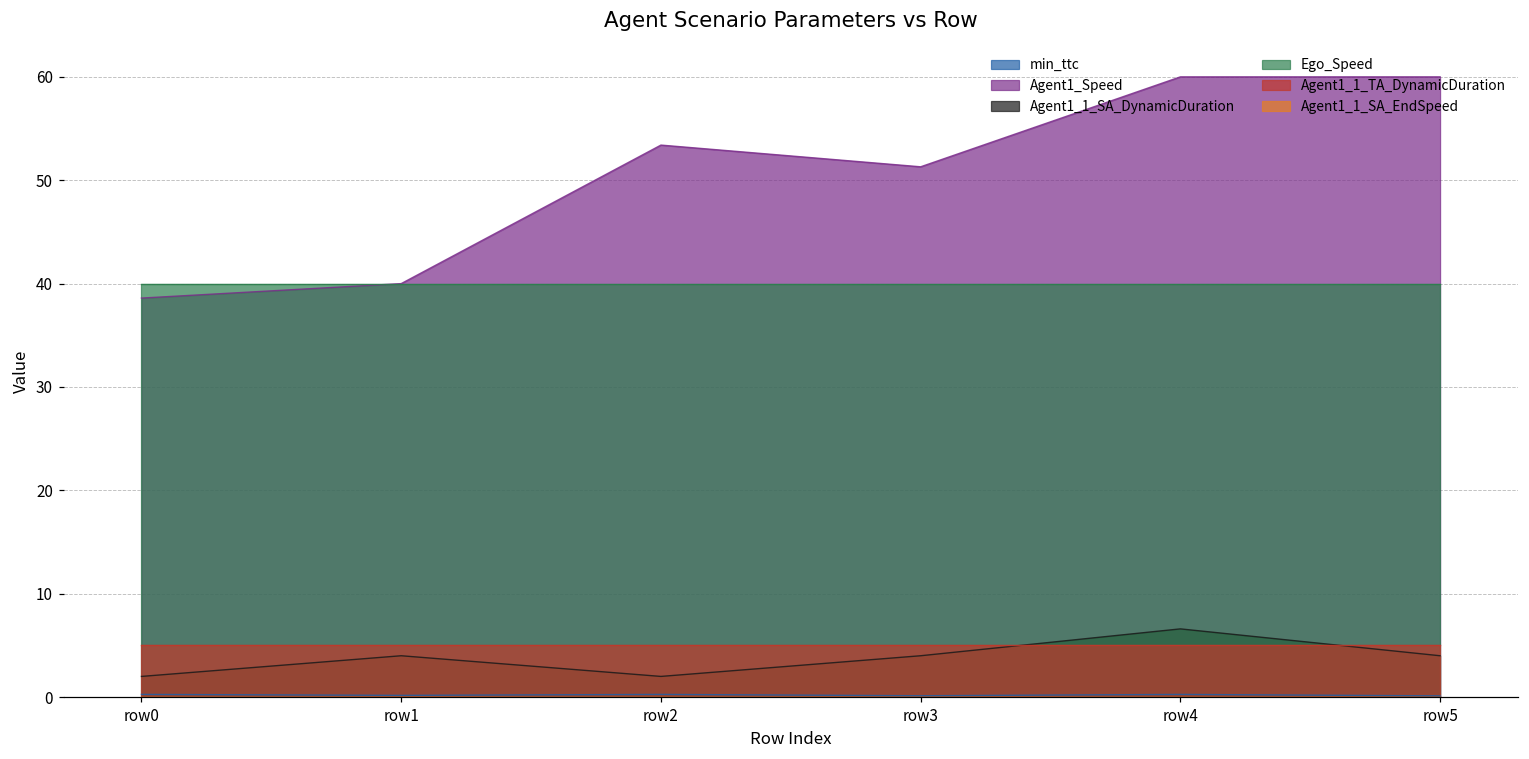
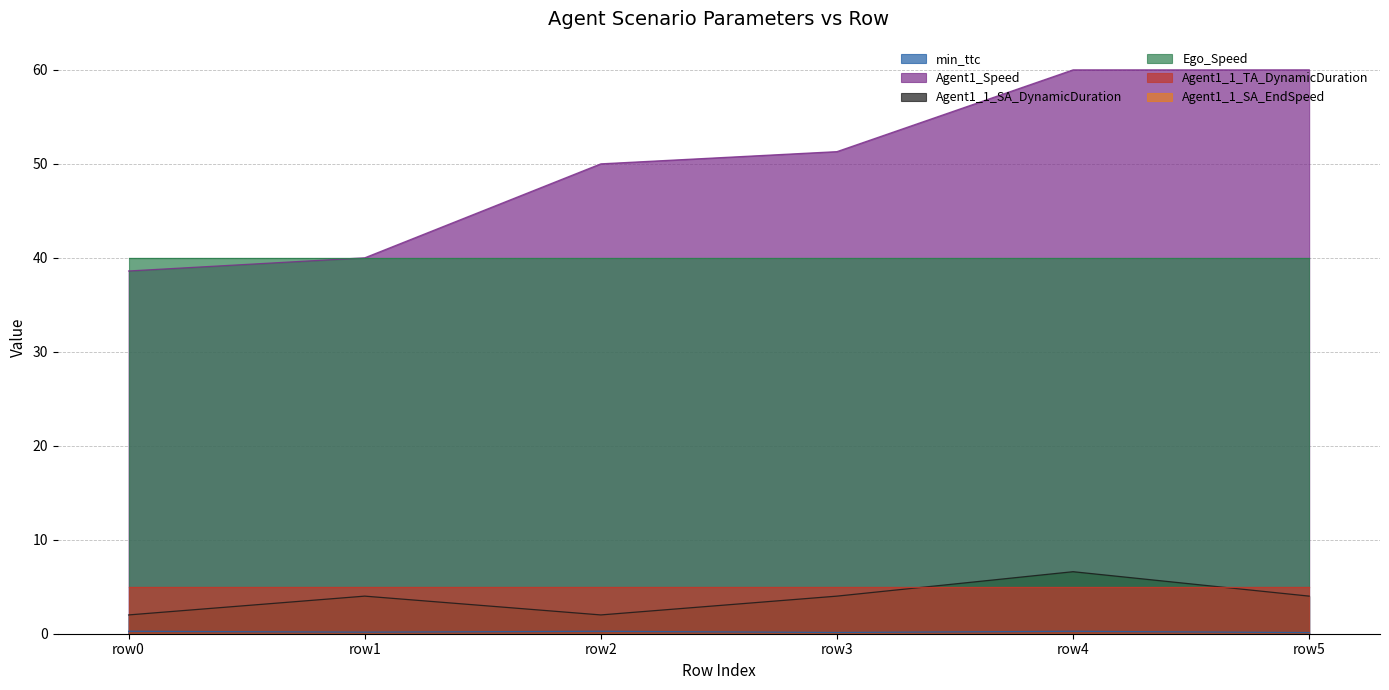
Agent1_Speed, row2: 53 -> 50
